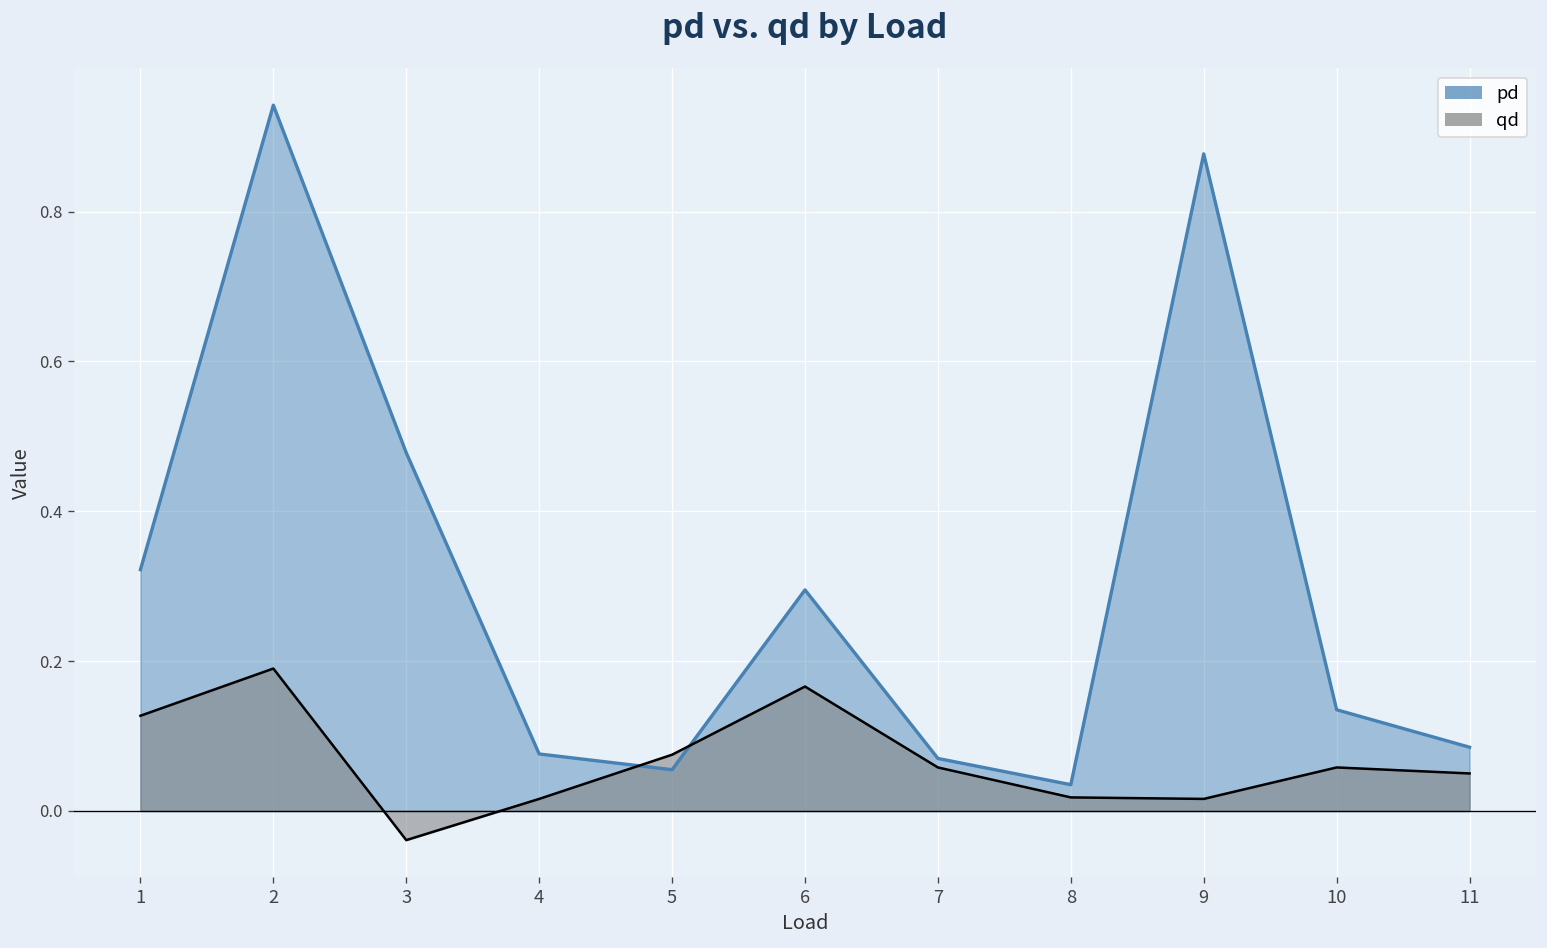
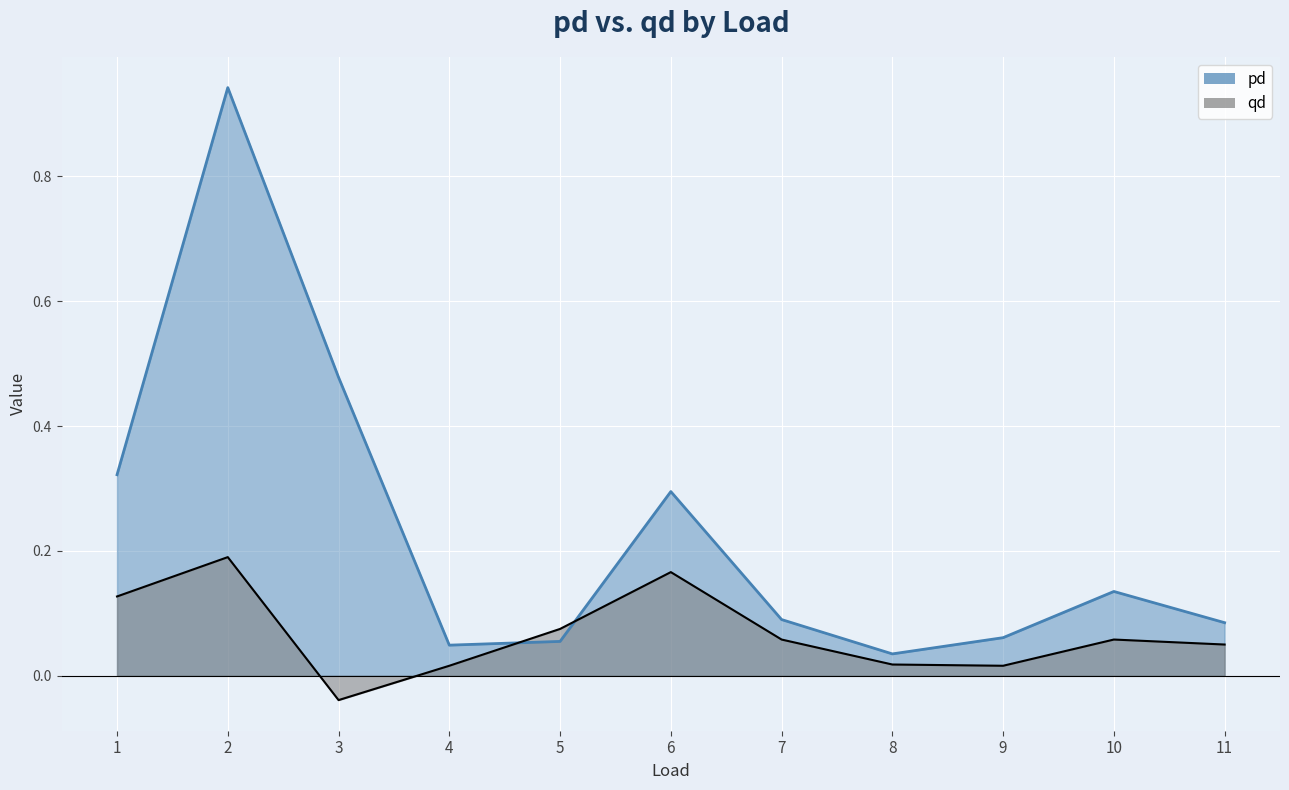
pd, 4: 0.08 -> 0.05
pd, 7: 0.07 -> 0.09
pd, 9: 0.88 -> 0.06
